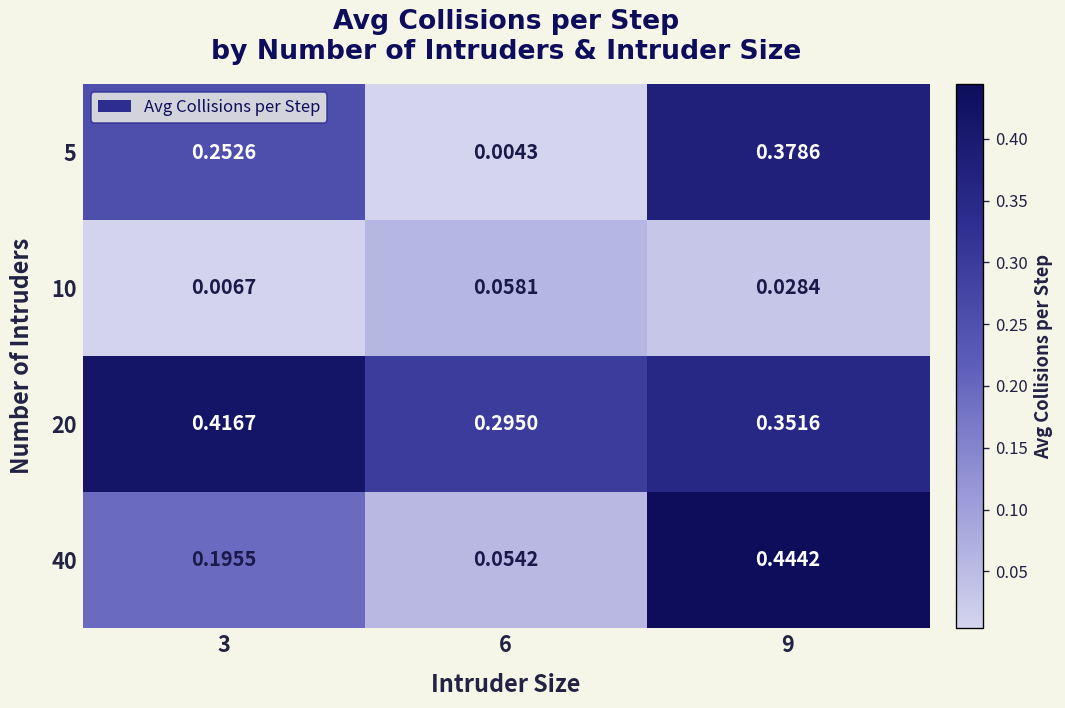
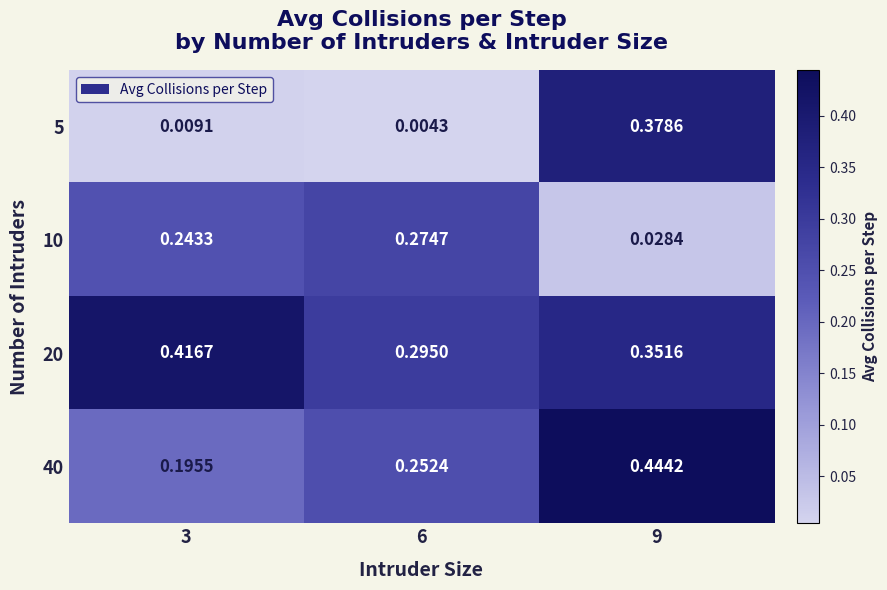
5, 3: 0.2526 -> 0.0091
10, 3: 0.0067 -> 0.2433
10, 6: 0.0581 -> 0.2747
40, 6: 0.0542 -> 0.2524
